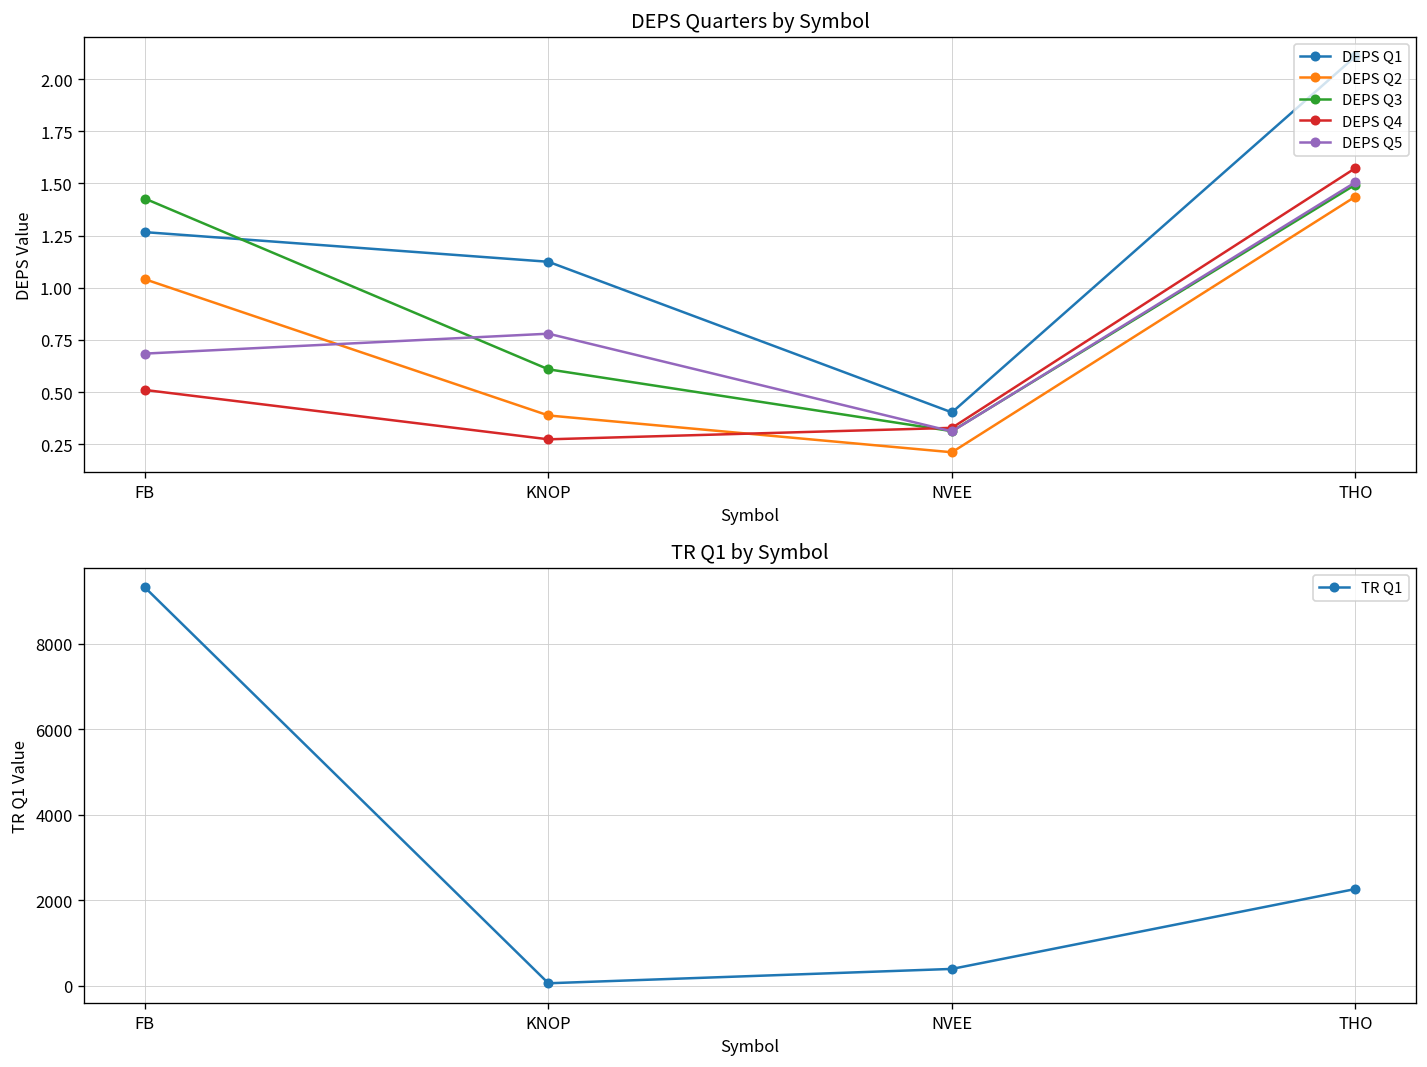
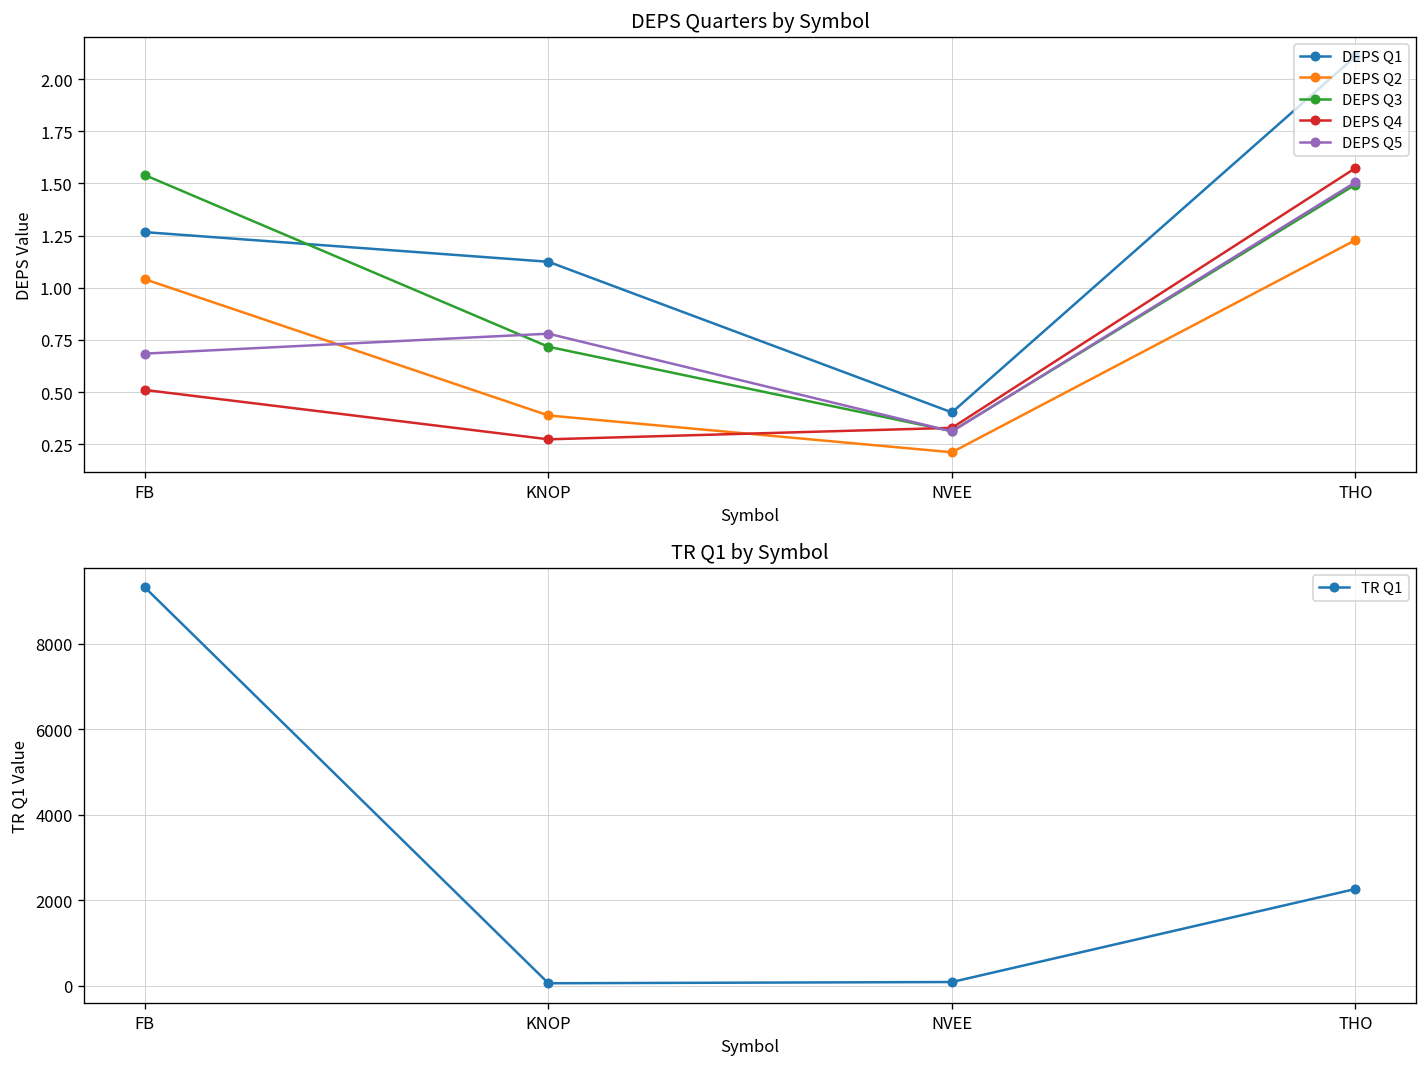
DEPS Quarters by Symbol, DEPS Q3, FB: 1.43 -> 1.54
DEPS Quarters by Symbol, DEPS Q3, KNOP: 0.61 -> 0.72
DEPS Quarters by Symbol, DEPS Q2, THO: 1.44 -> 1.23
TR Q1 by Symbol, NVEE: 400 -> 100
